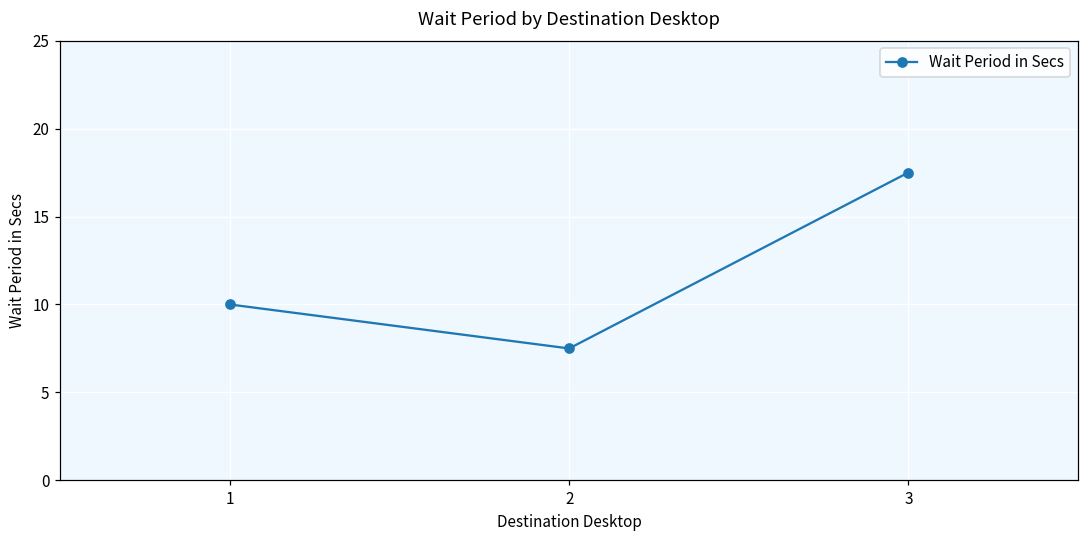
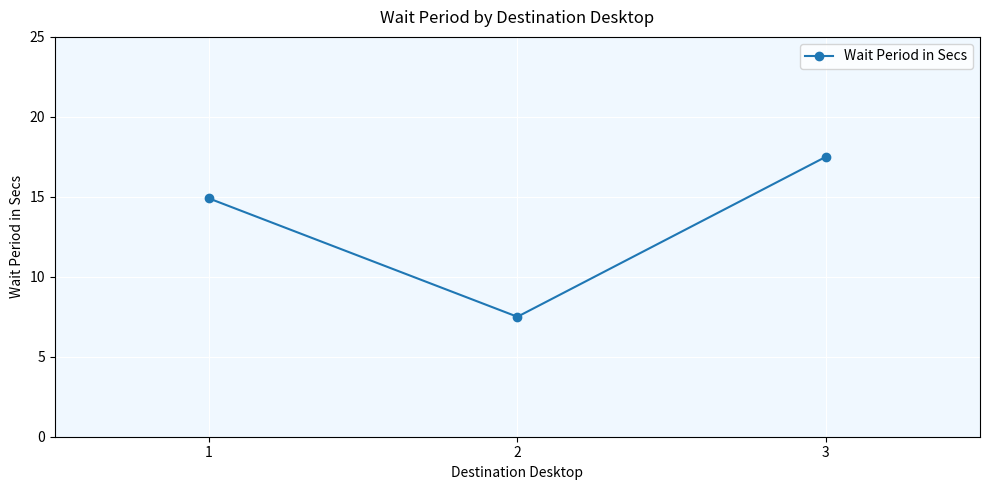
1: 10.0 -> 14.9
